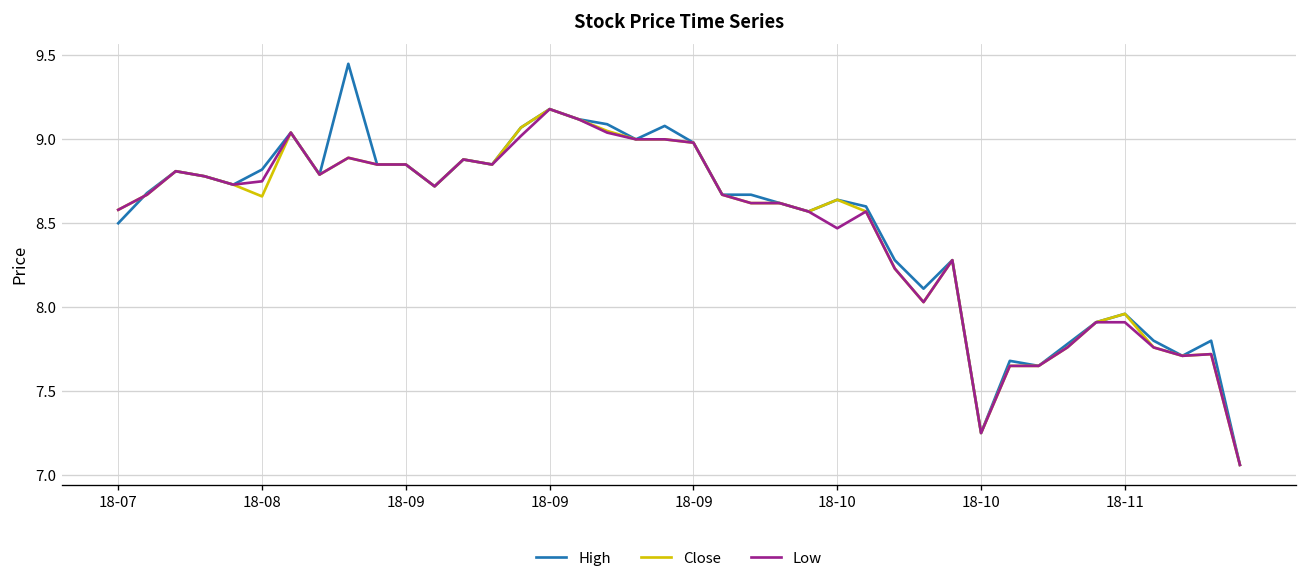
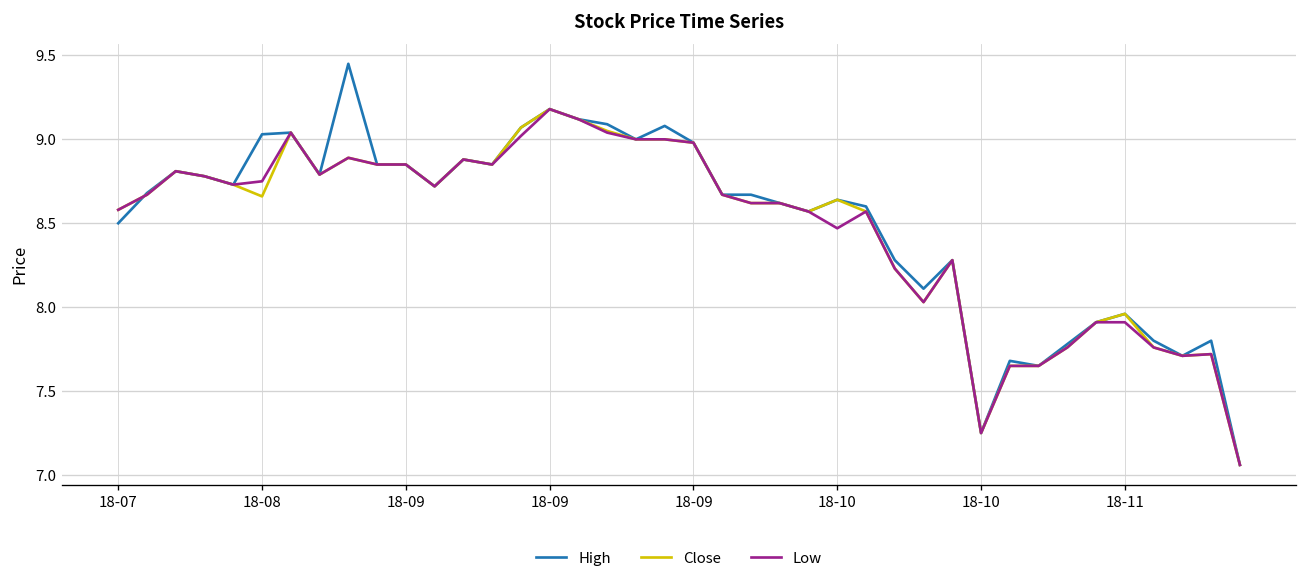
High, 18-08: 8.82 -> 9.03
